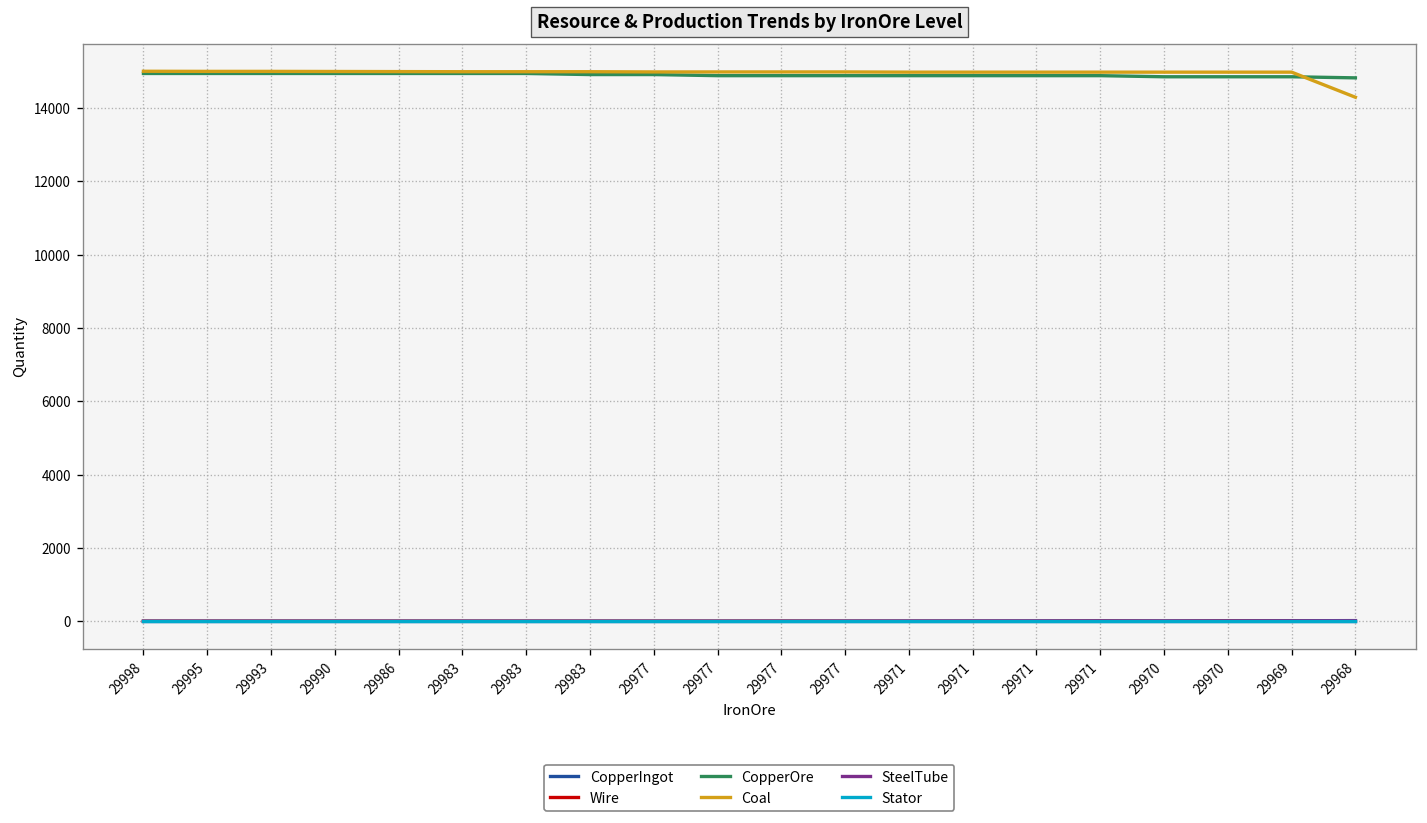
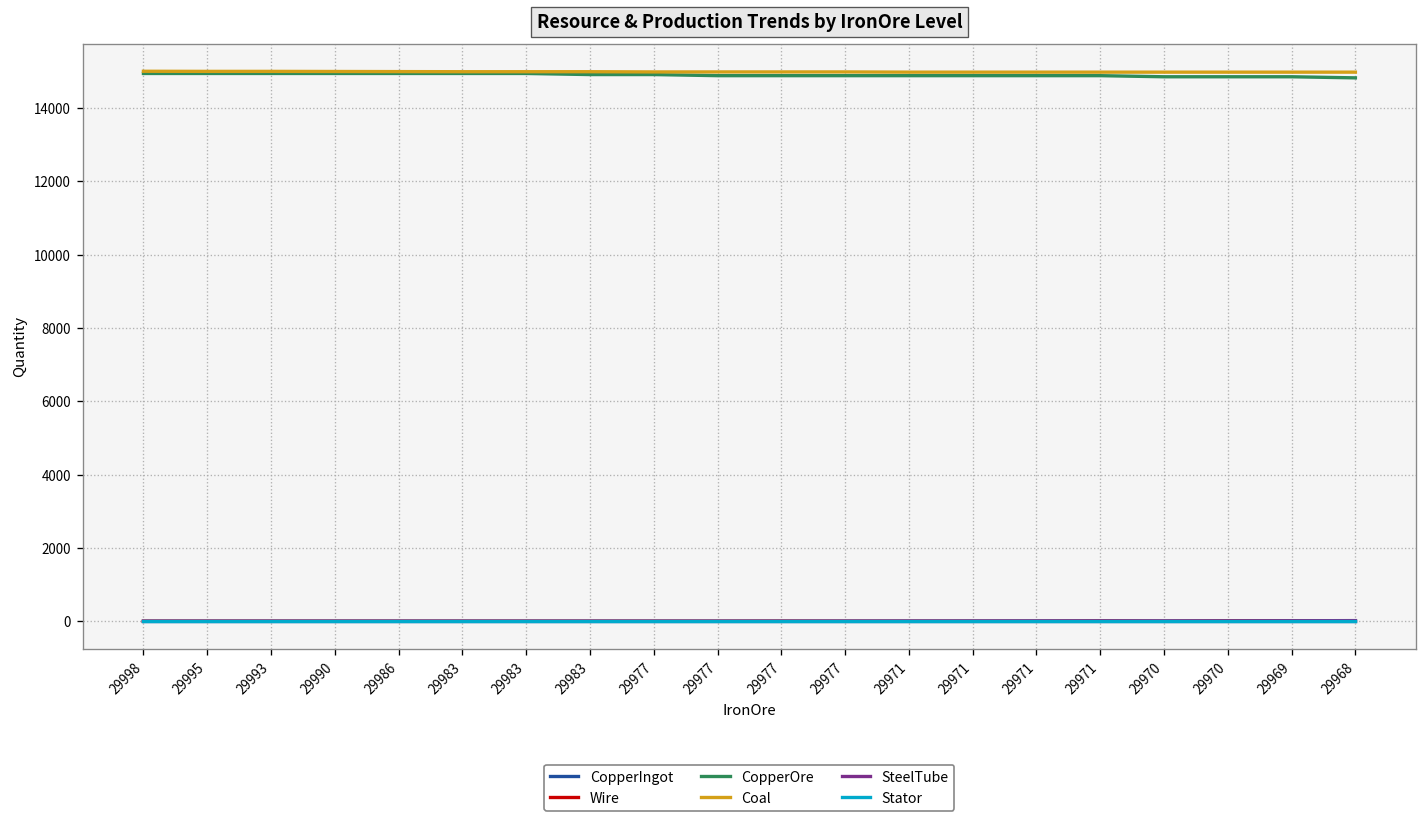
Coal, 29968: 14300 -> 15000
